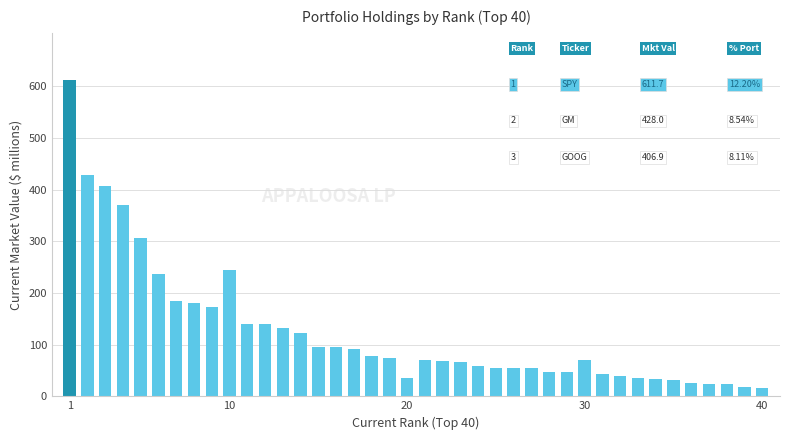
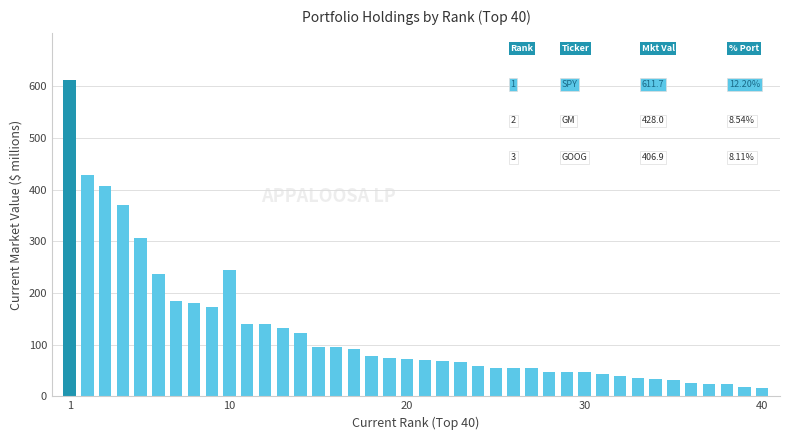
20: 40 -> 70
30: 70 -> 50
